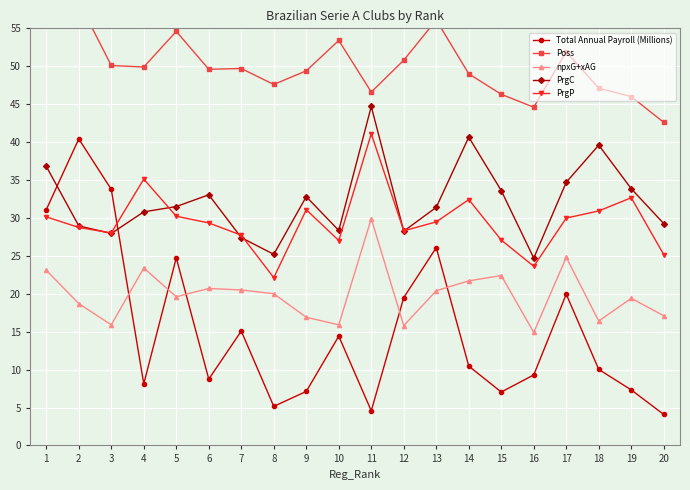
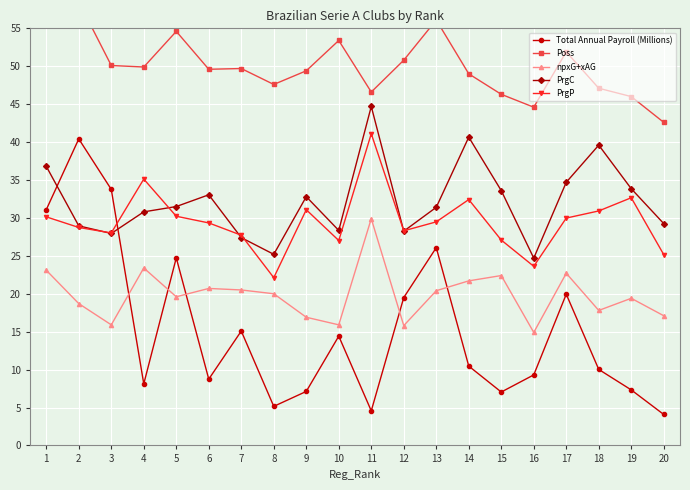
npxG+xAG, 17: 25 -> 23
npxG+xAG, 18: 16 -> 18
